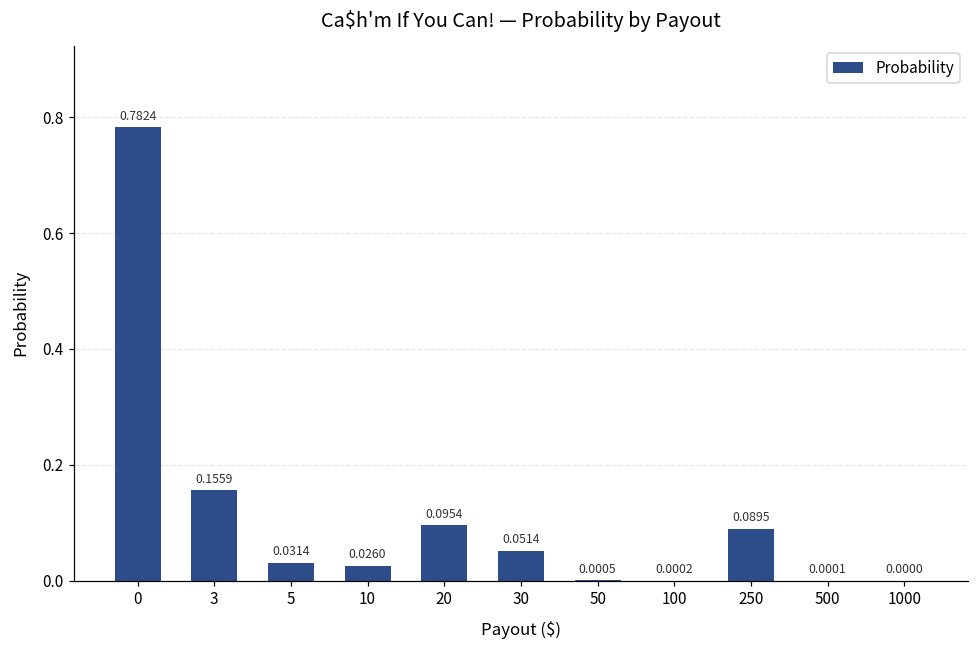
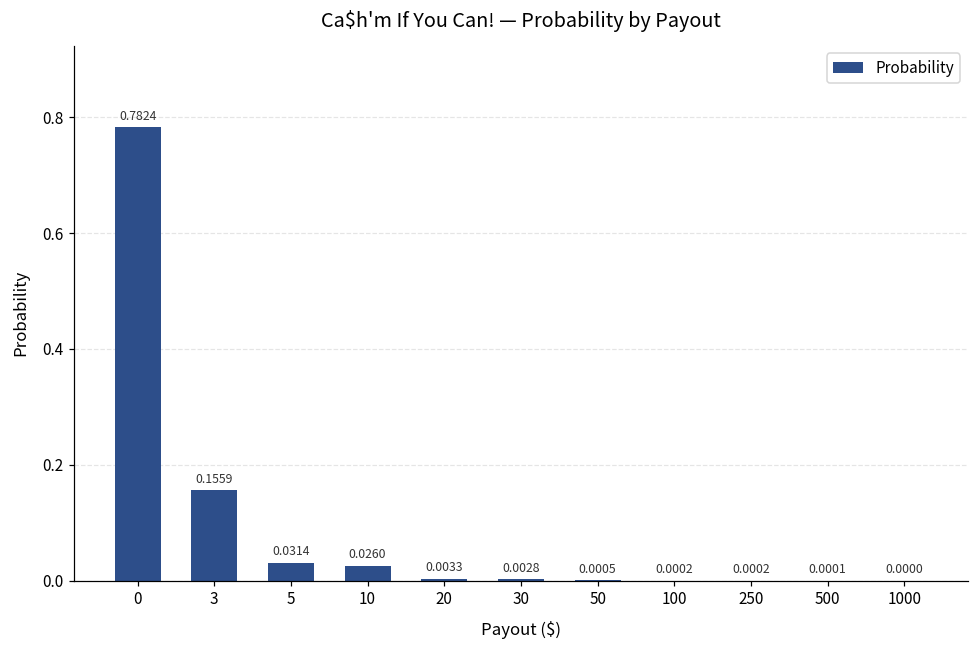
20: 0.0954 -> 0.0033
30: 0.0514 -> 0.0028
250: 0.0895 -> 0.0002
